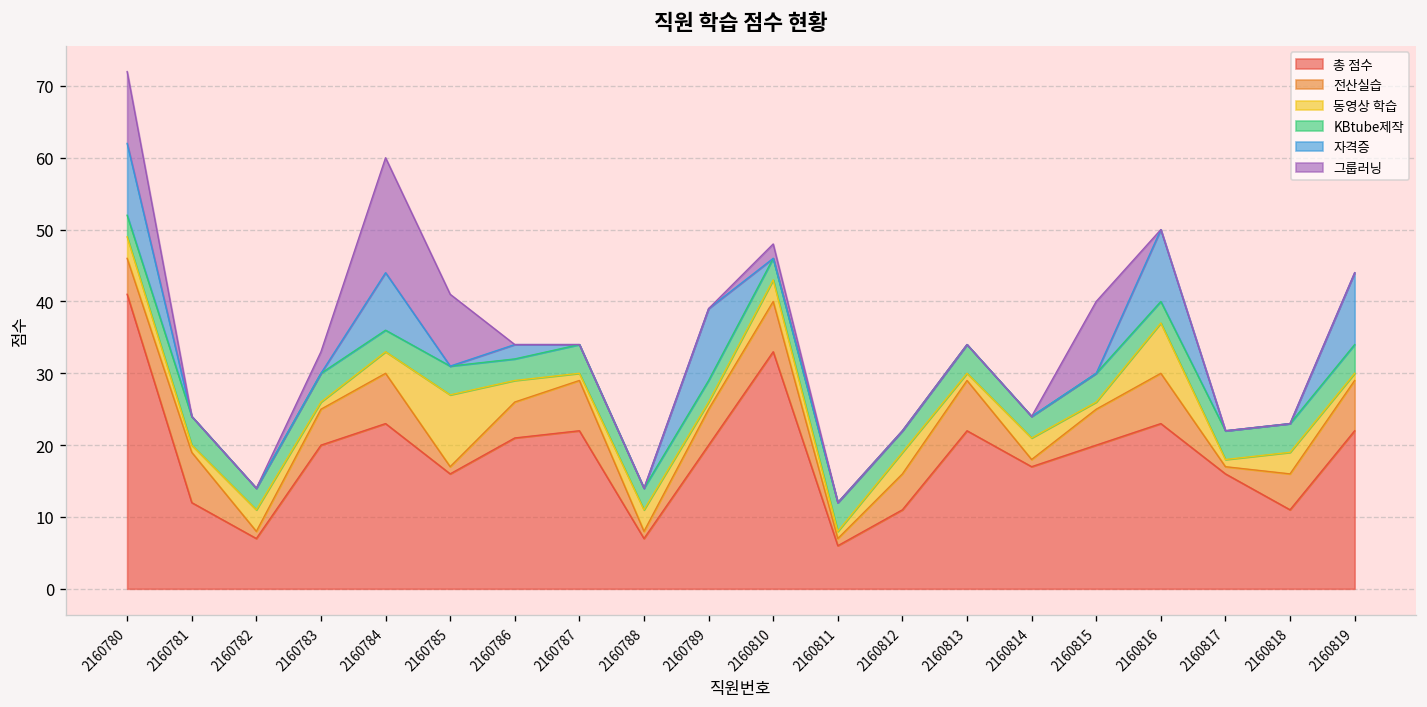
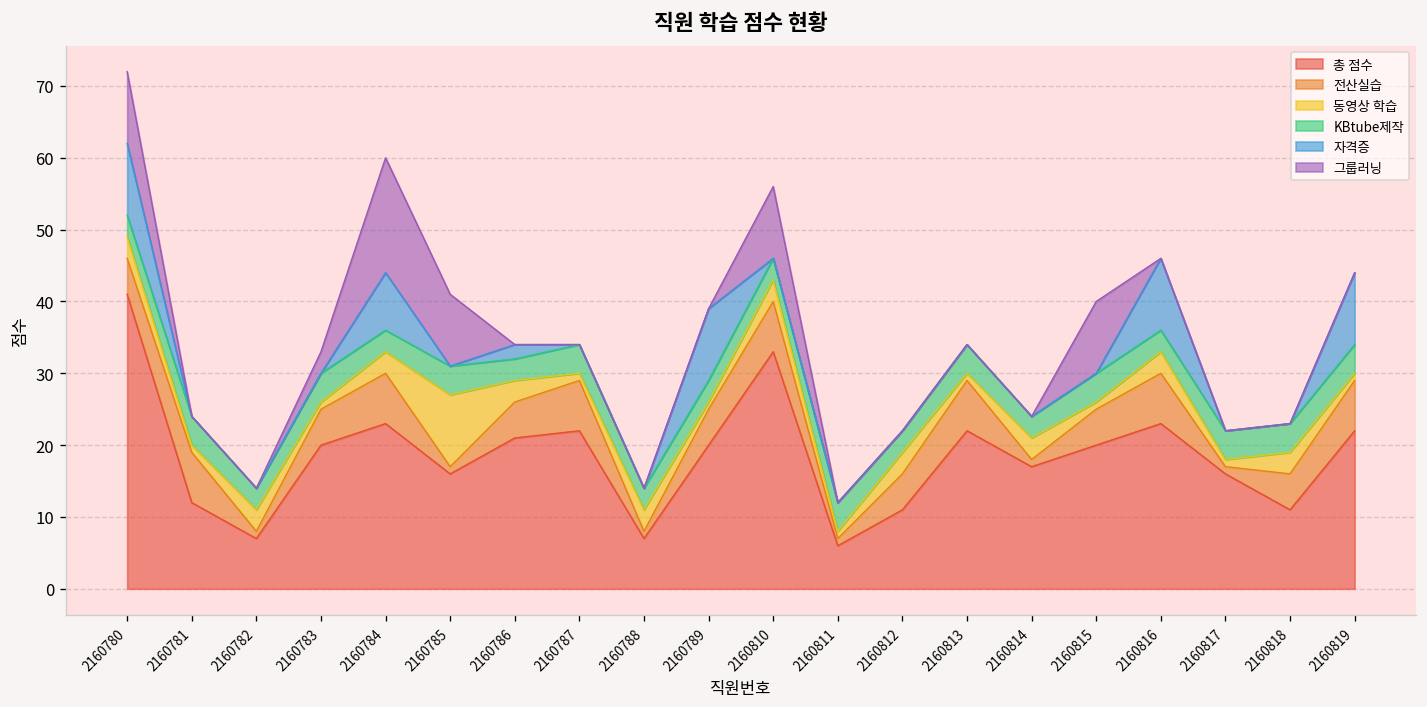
그룹러닝, 2160810: 2 -> 10
동영상 학습, 2160816: 7 -> 3
